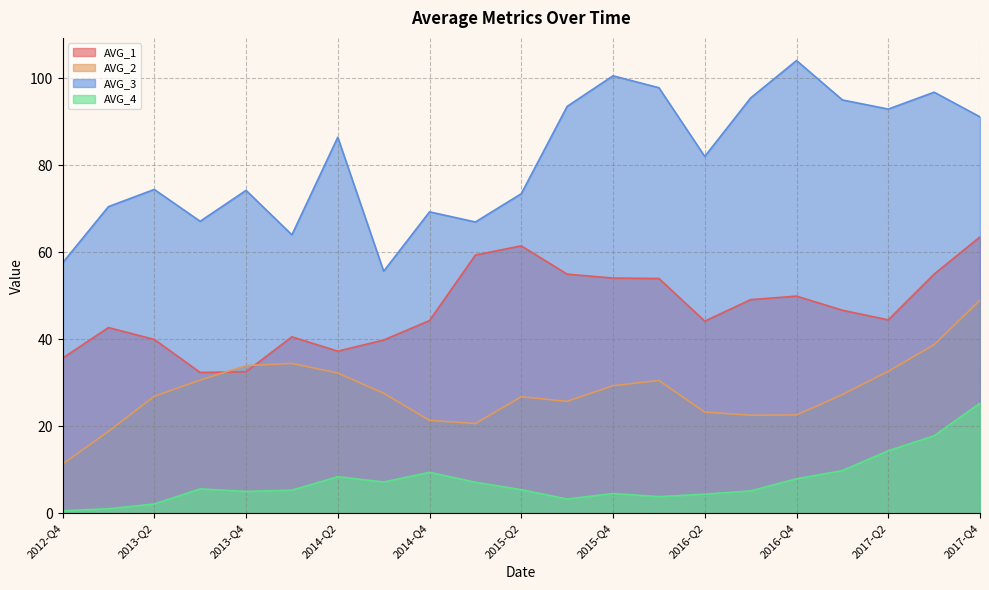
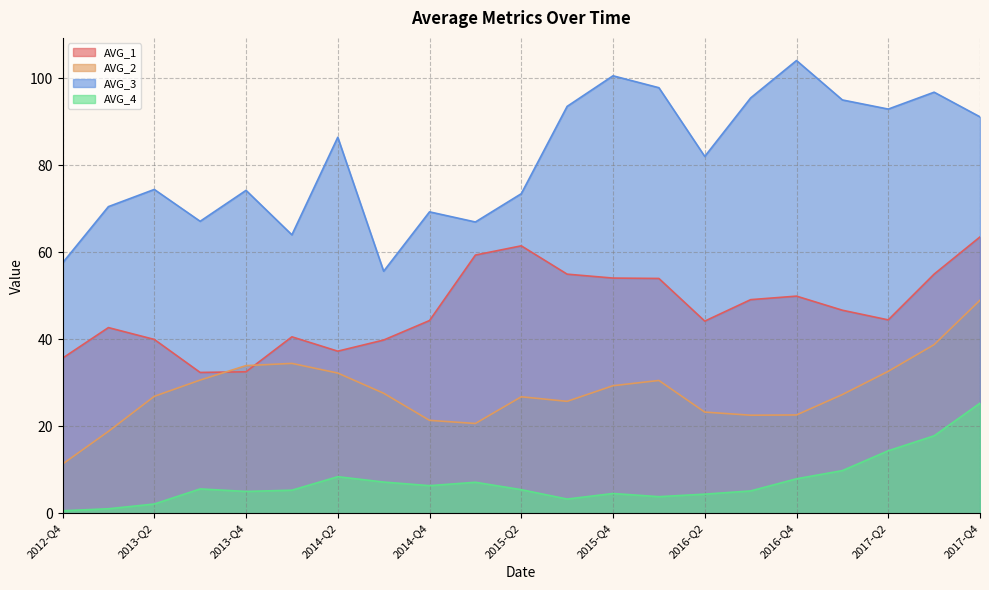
AVG_4, 2014-Q4: 9 -> 6
